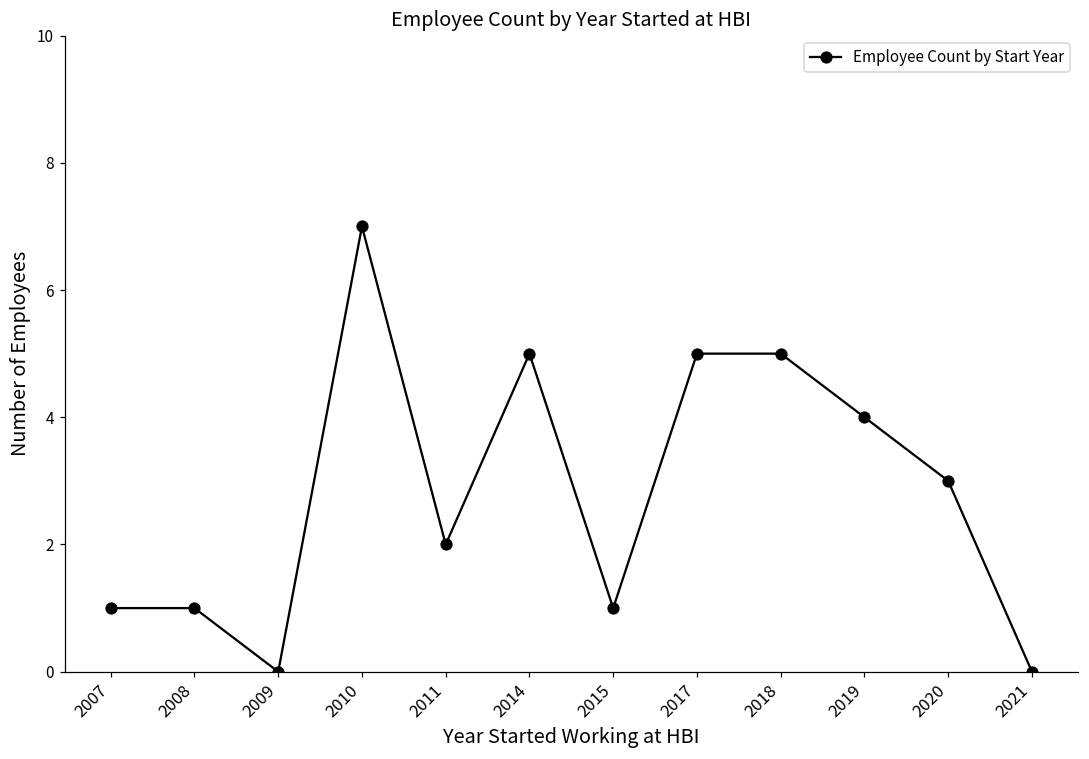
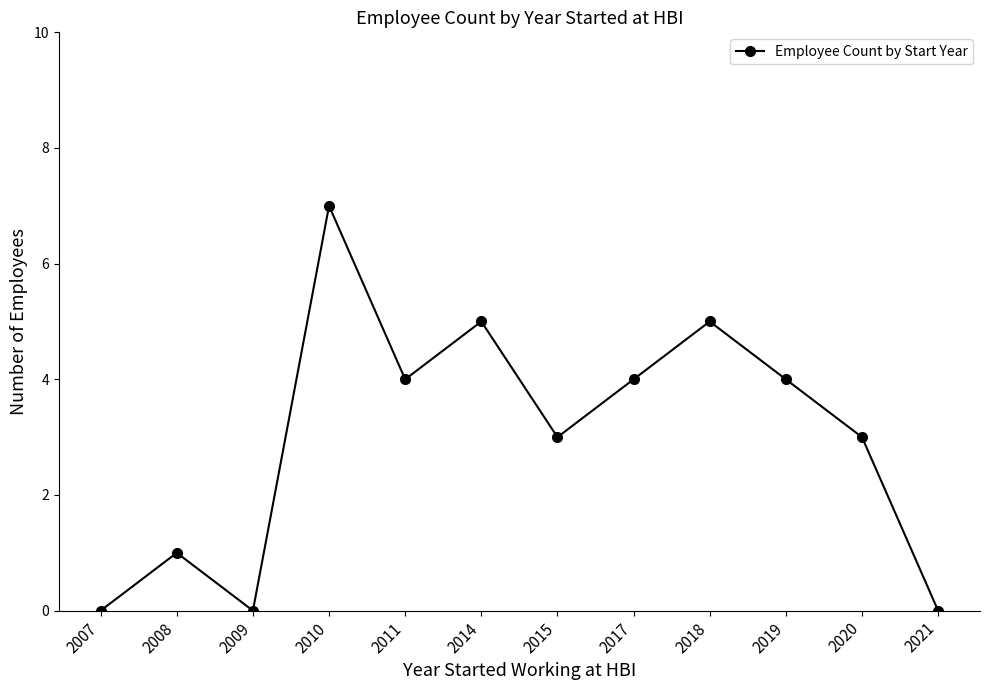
2007: 1 -> 0
2011: 2 -> 4
2015: 1 -> 3
2017: 5 -> 4
